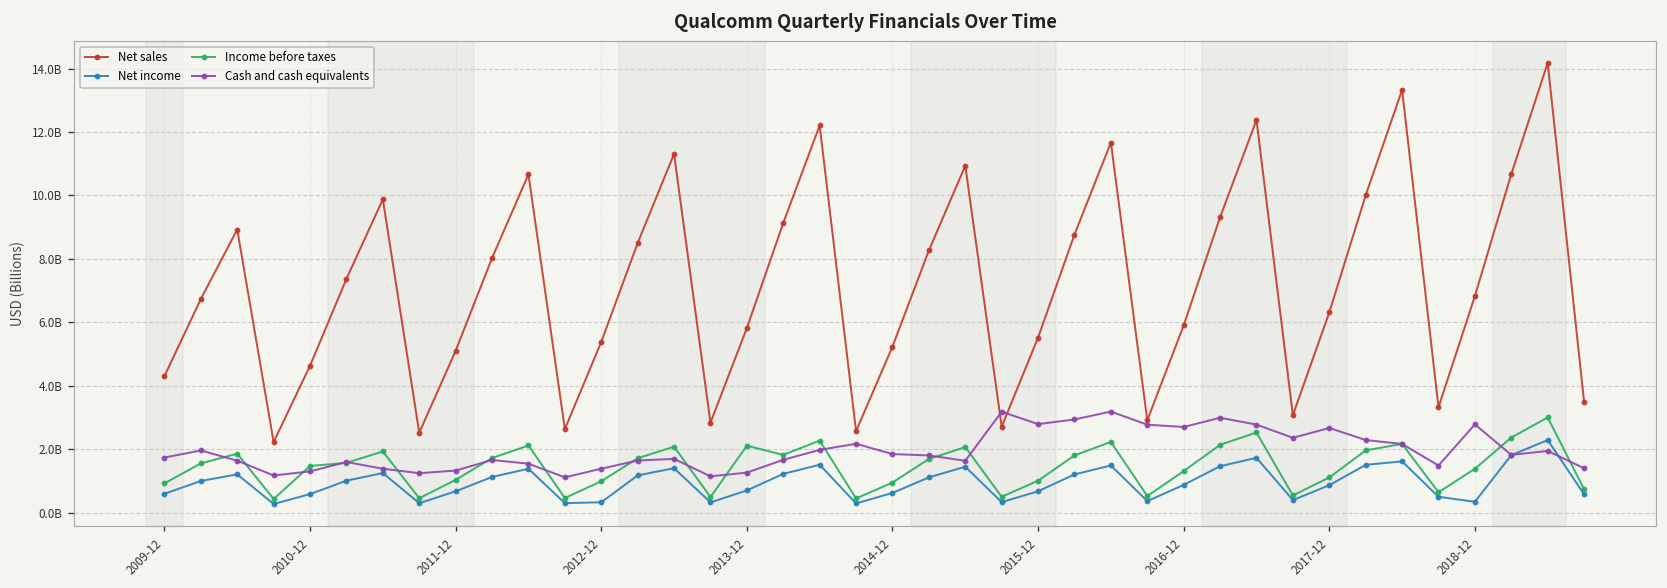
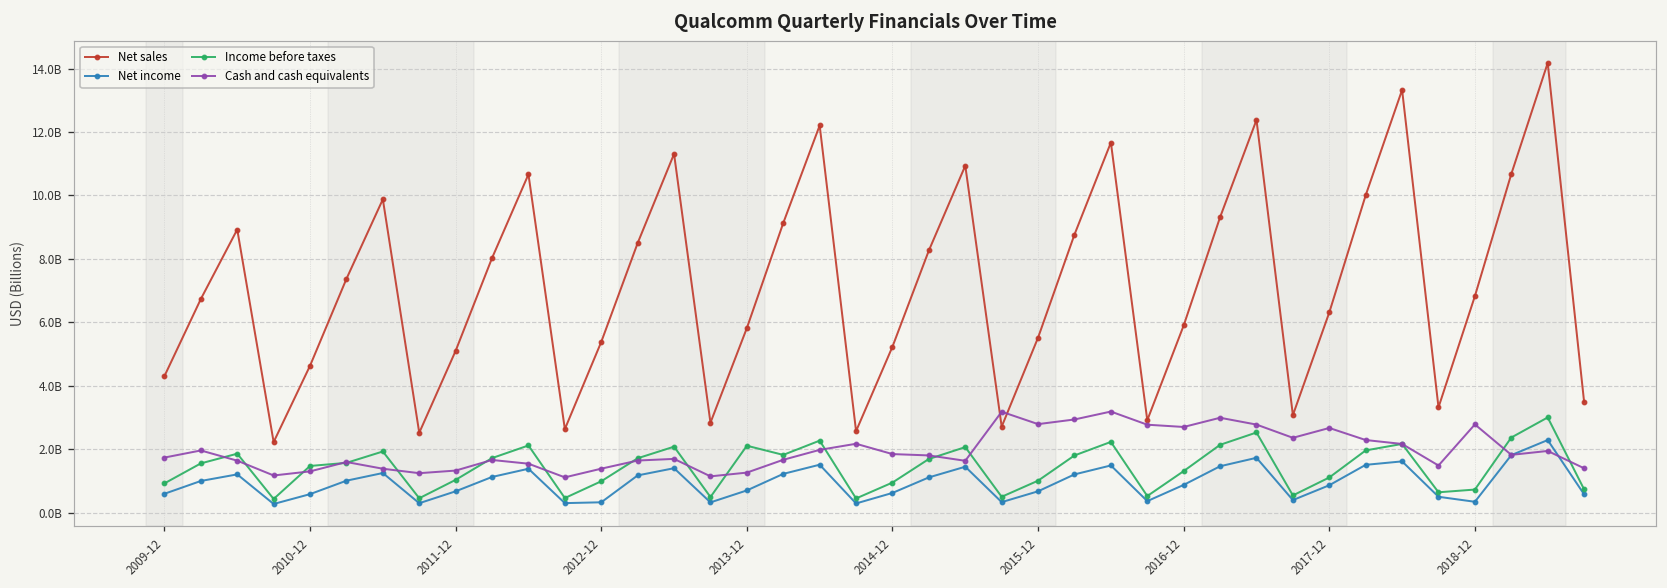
Income before taxes, 2018-12: 1400000000 -> 700000000
